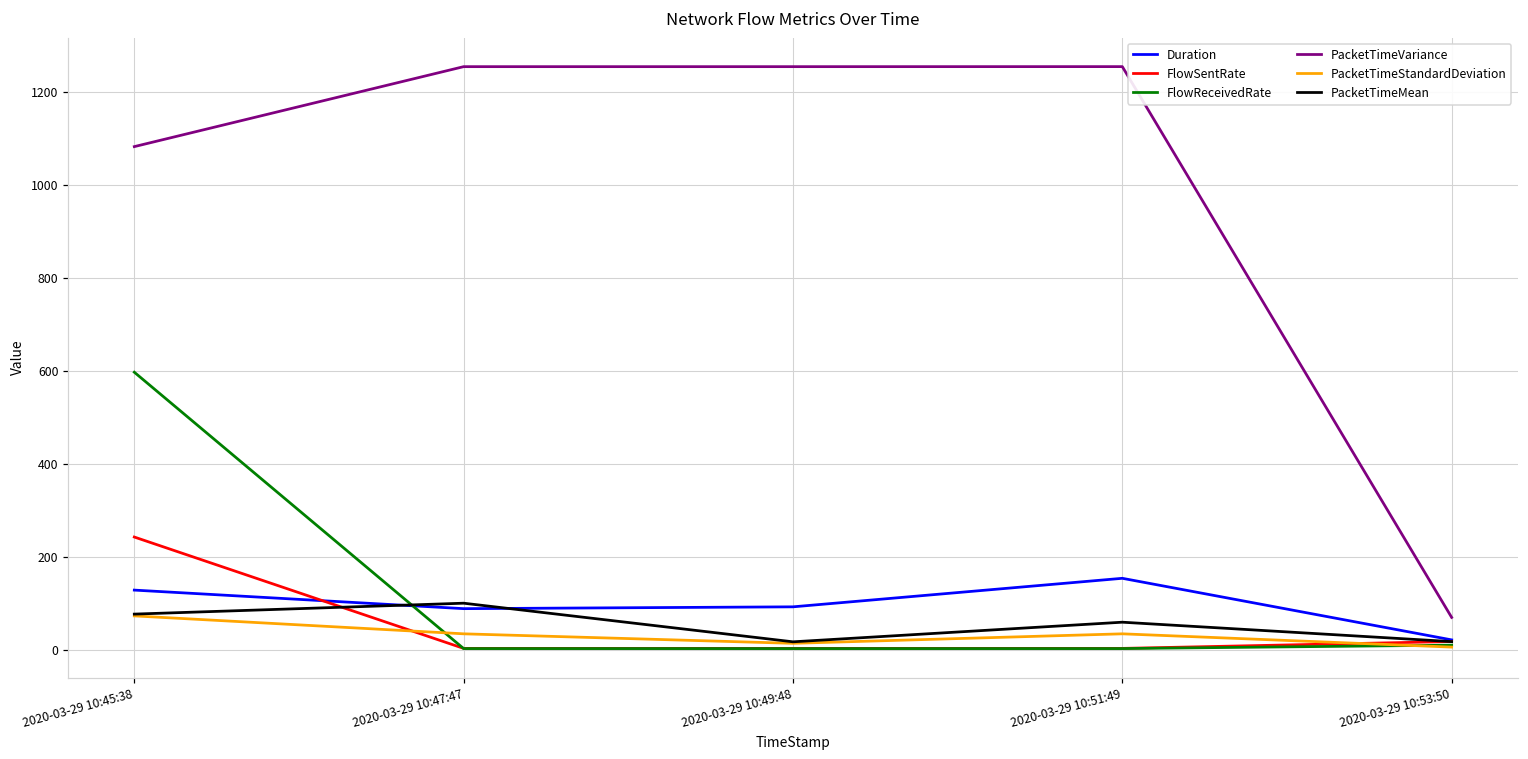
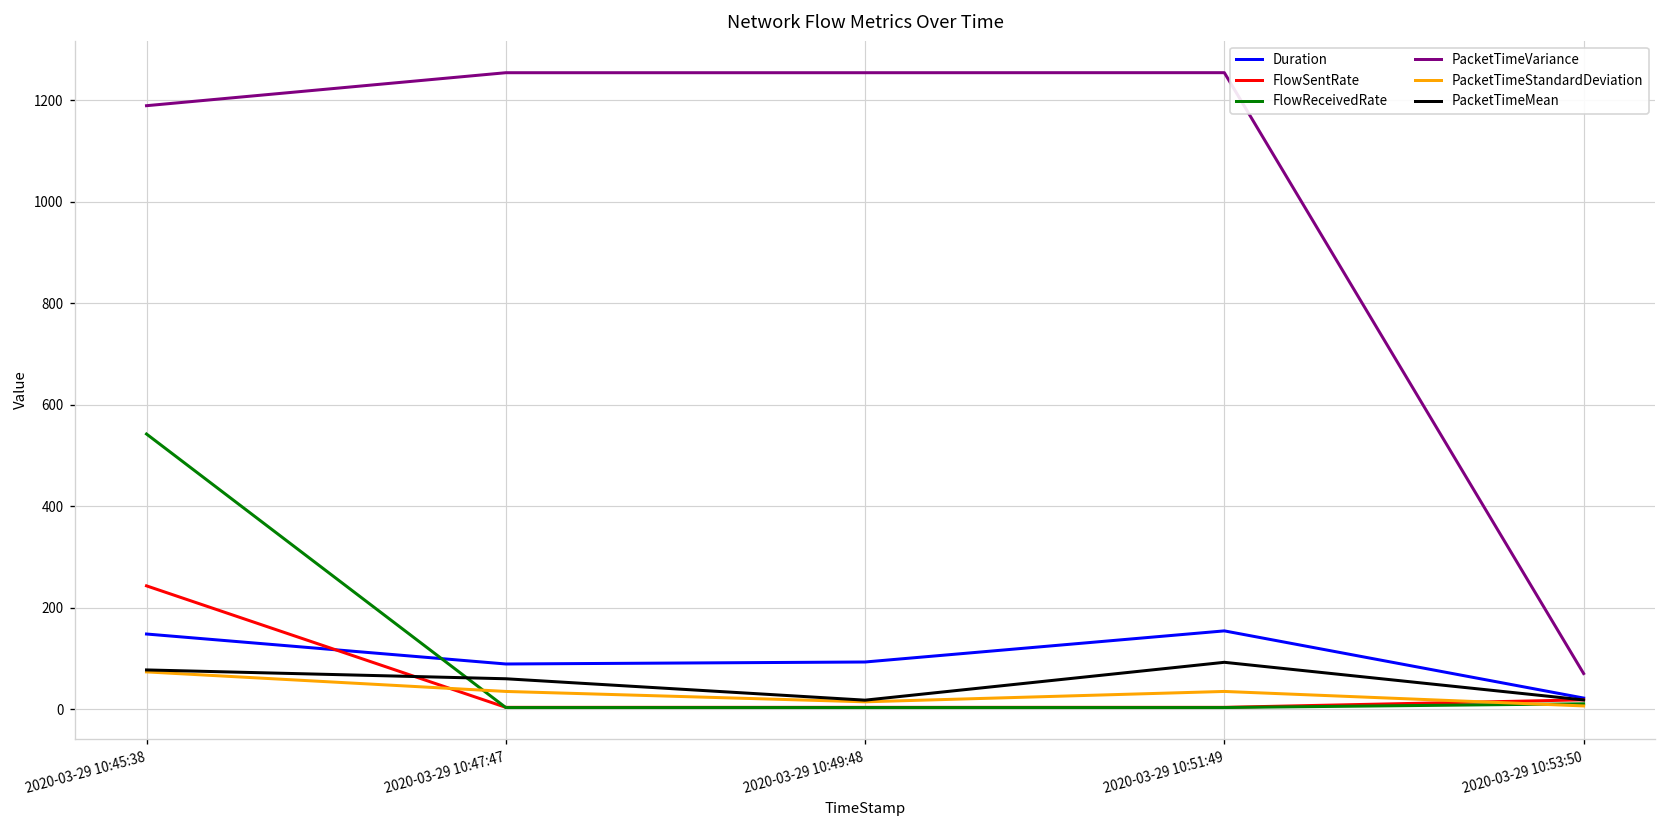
Duration, 2020-03-29 10:45:38: 130 -> 150
FlowReceivedRate, 2020-03-29 10:45:38: 600 -> 540
PacketTimeVariance, 2020-03-29 10:45:38: 1080 -> 1190
PacketTimeMean, 2020-03-29 10:47:47: 100 -> 60
PacketTimeMean, 2020-03-29 10:51:49: 60 -> 90
